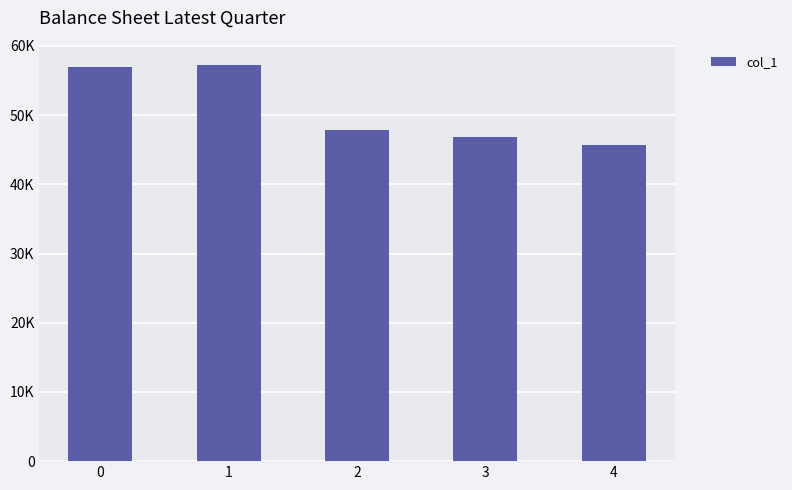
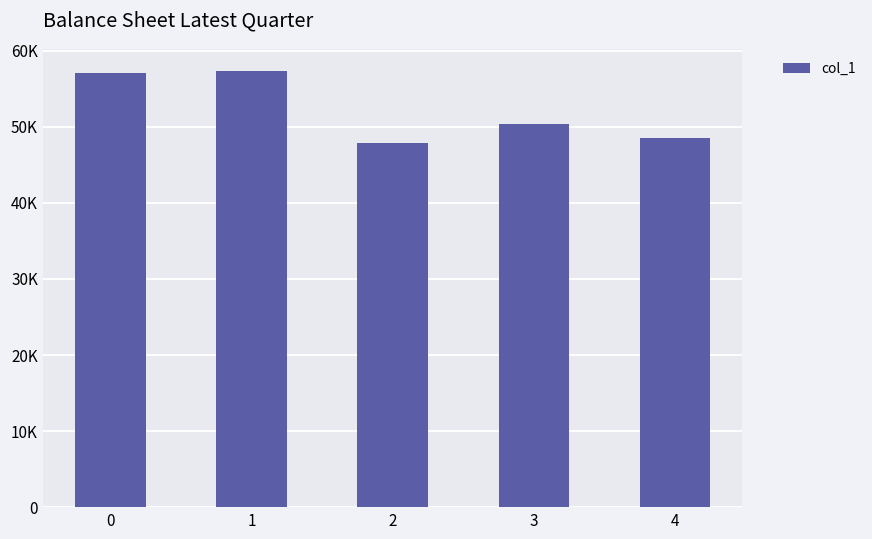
3: 47000 -> 50000
4: 46000 -> 48000
